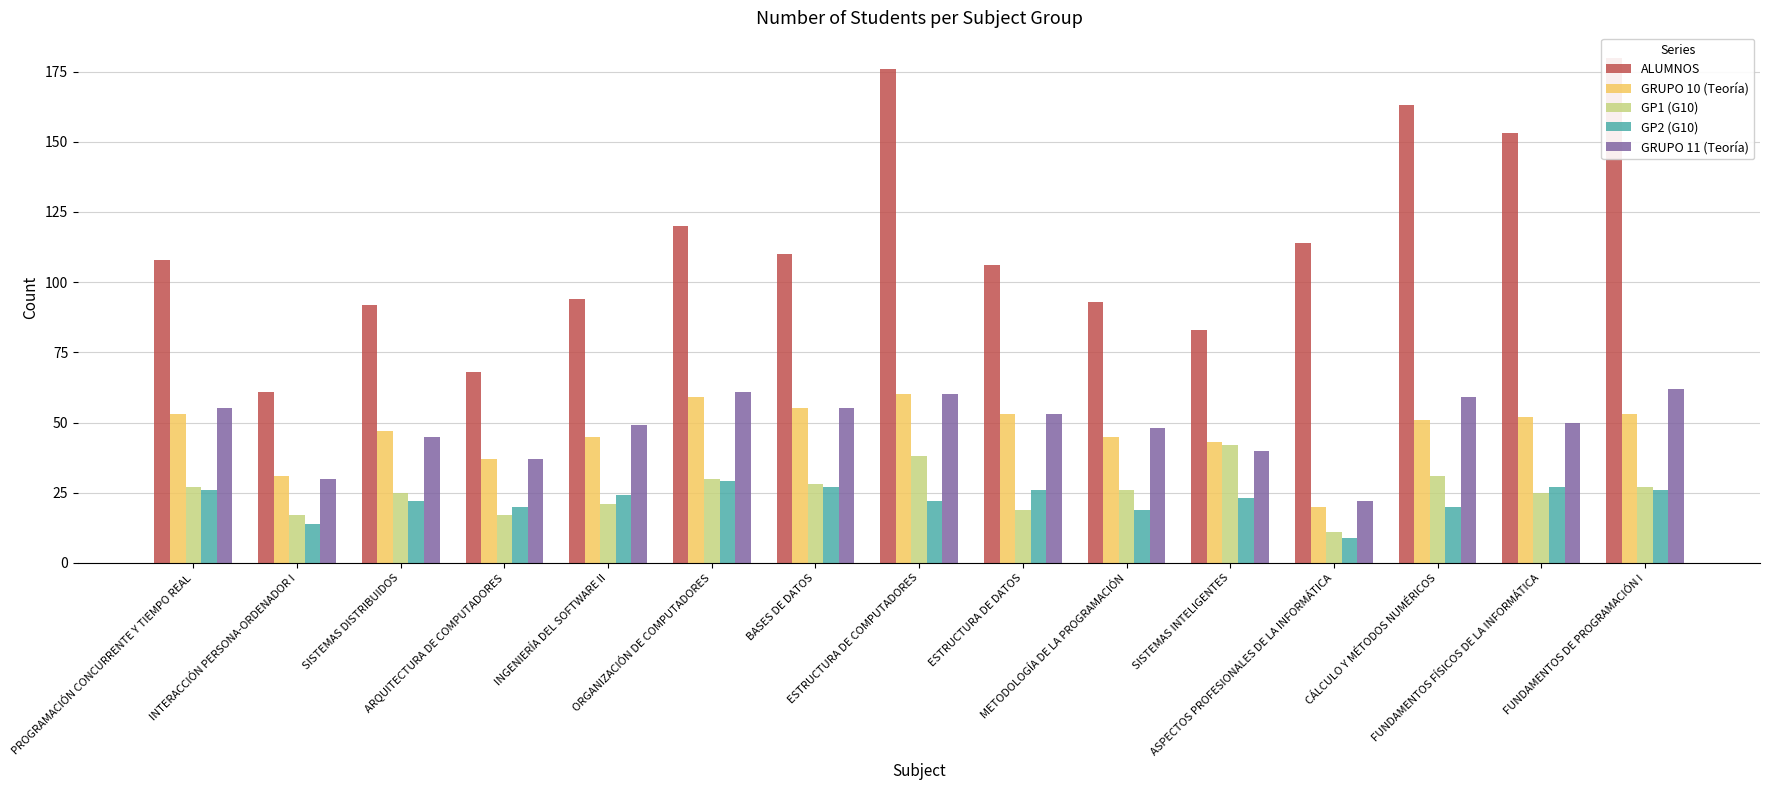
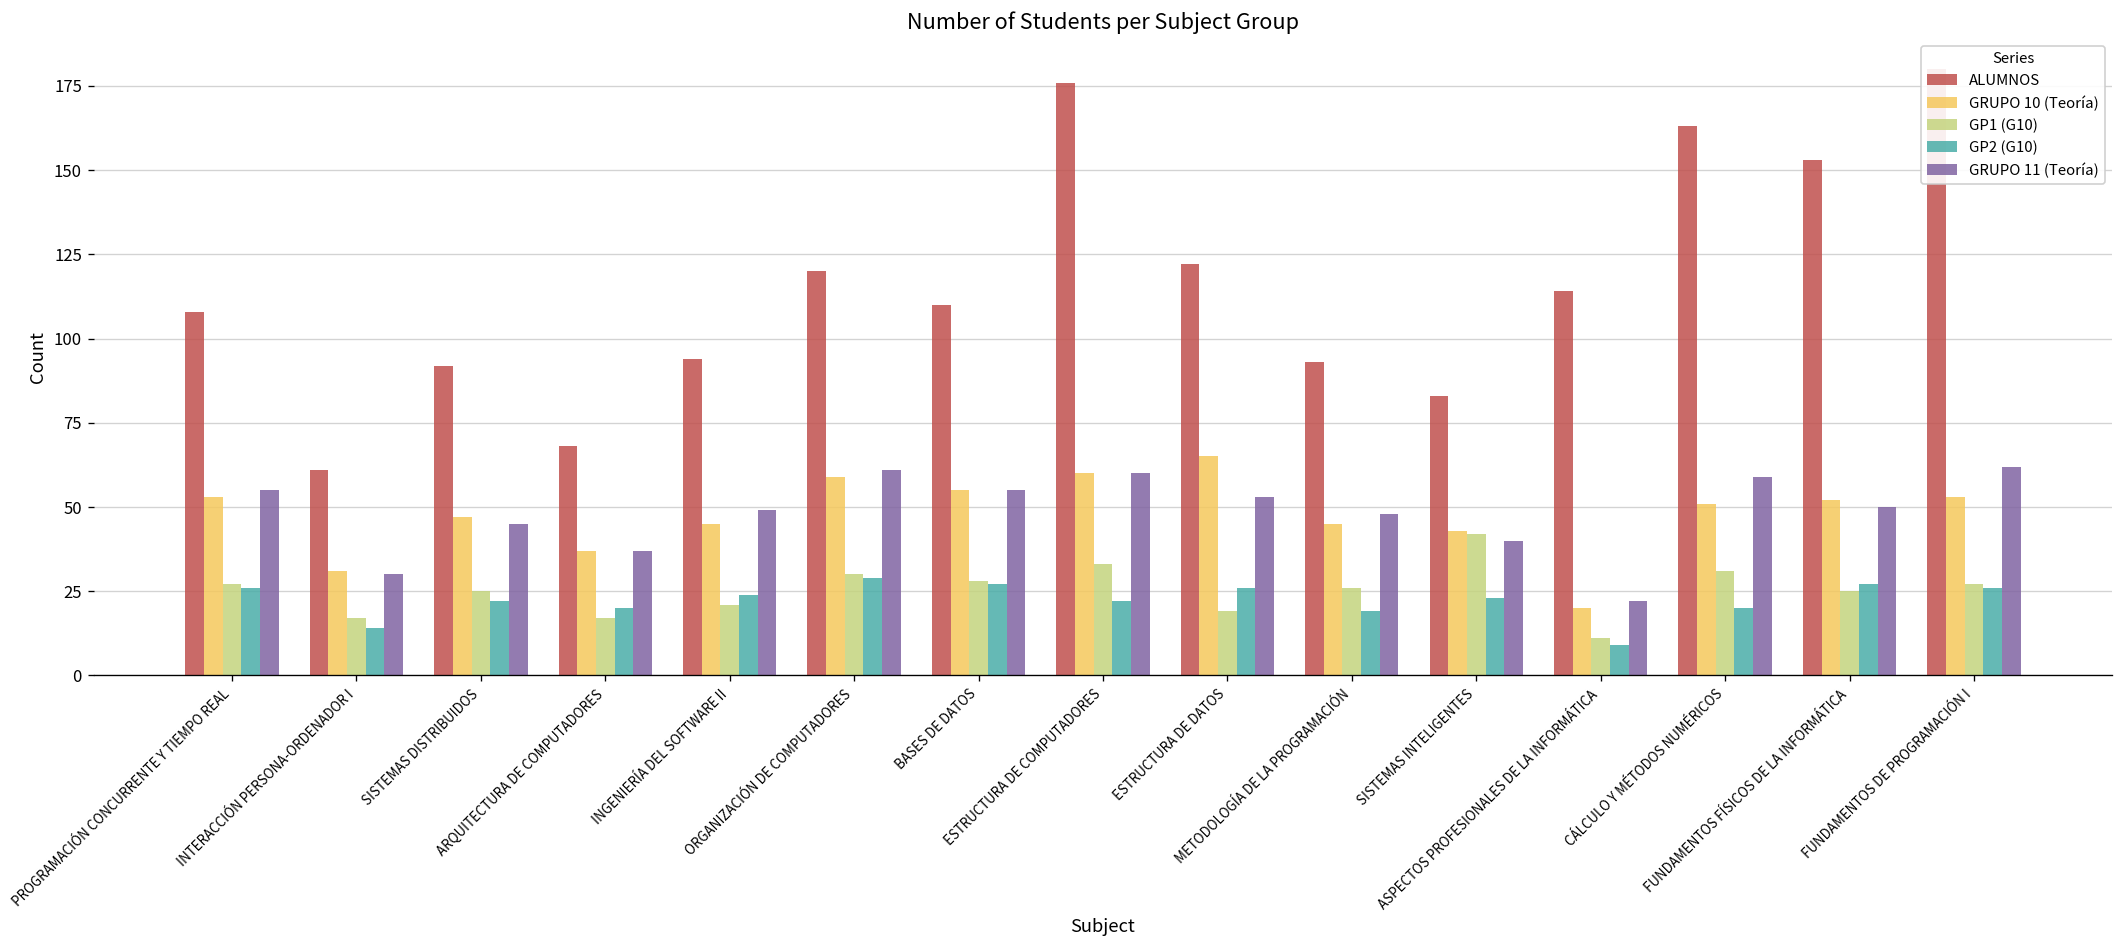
GP1 (G10), ESTRUCTURA DE COMPUTADORES: 38 -> 33
ALUMNOS, ESTRUCTURA DE DATOS: 106 -> 122
GRUPO 10 (Teoría), ESTRUCTURA DE DATOS: 53 -> 65
